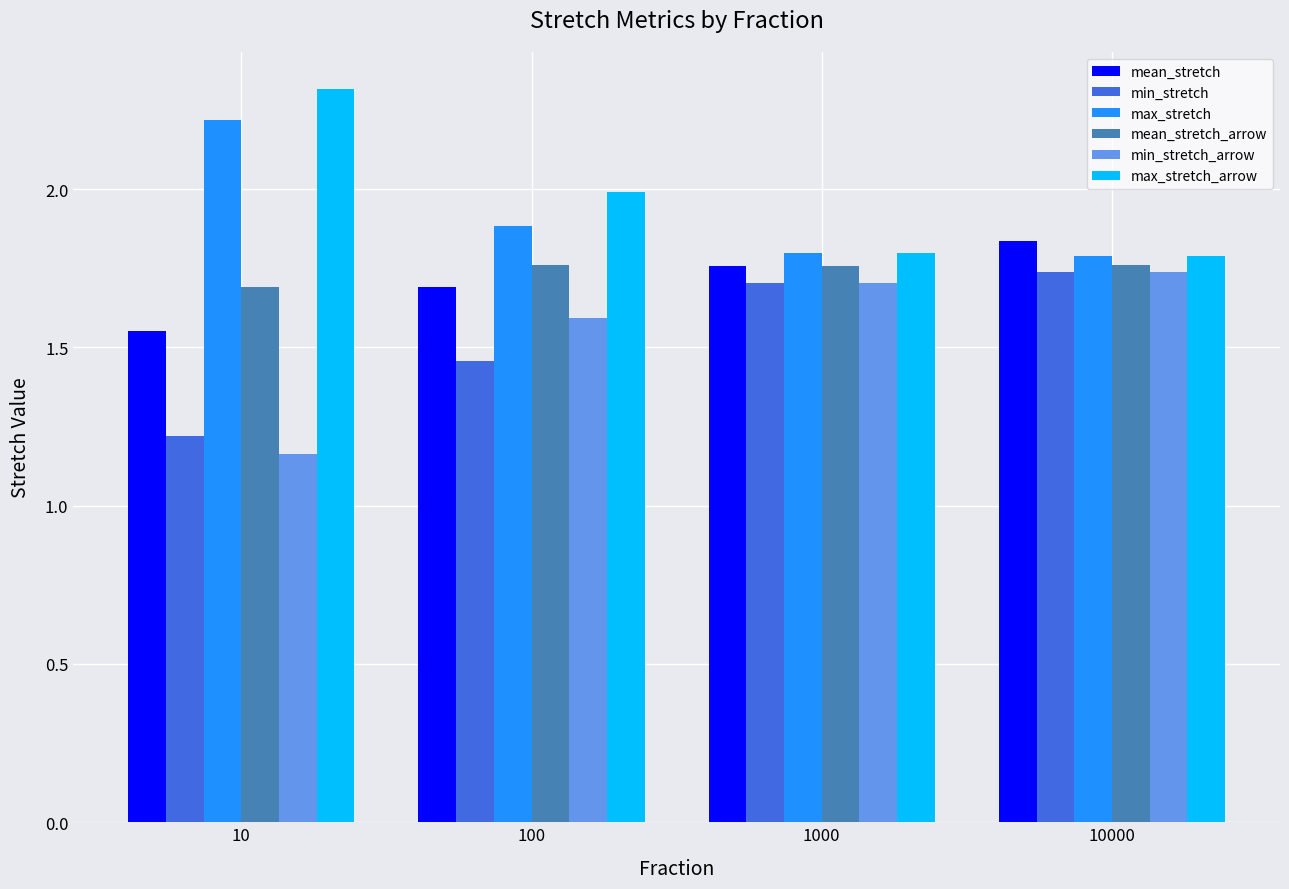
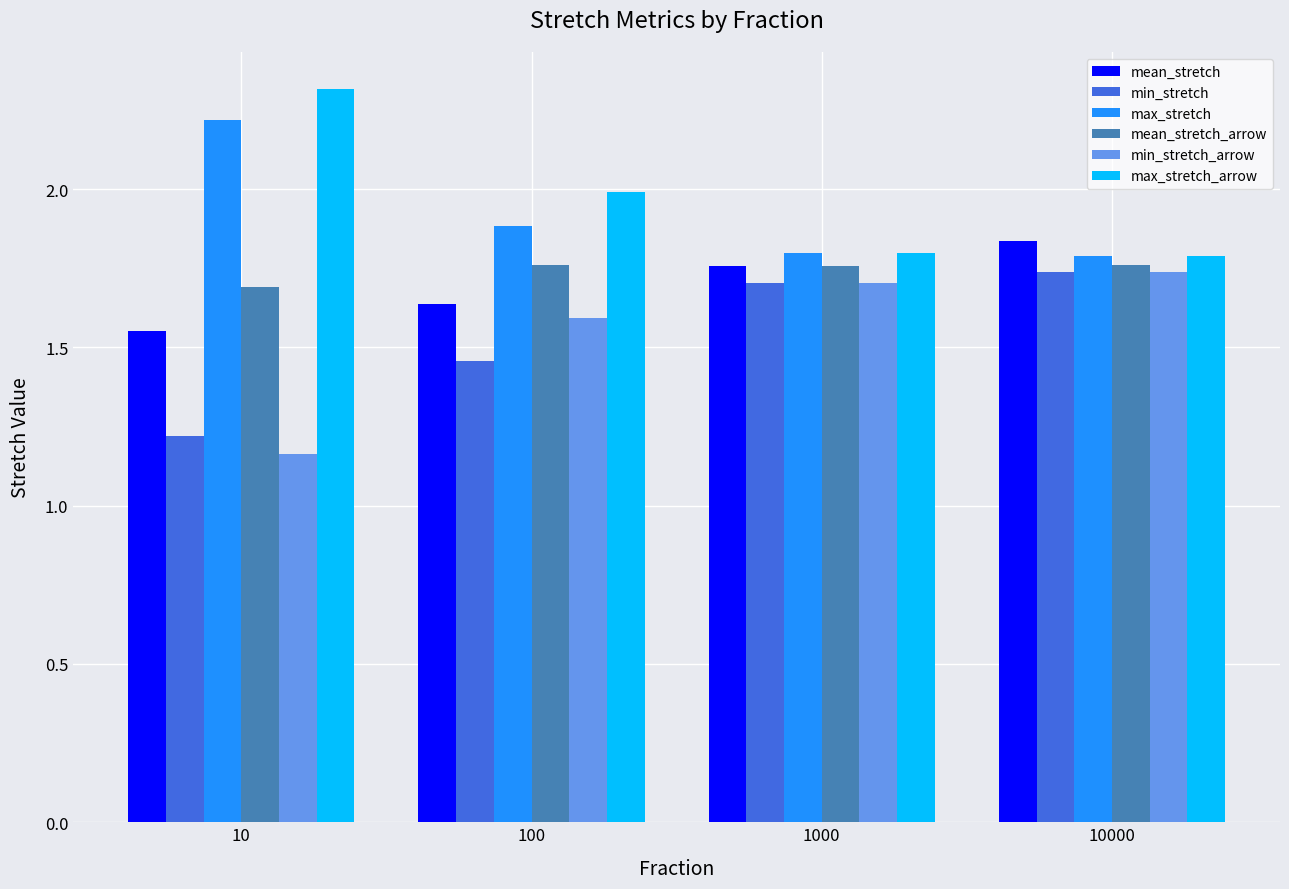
mean_stretch, 100: 1.69 -> 1.64
